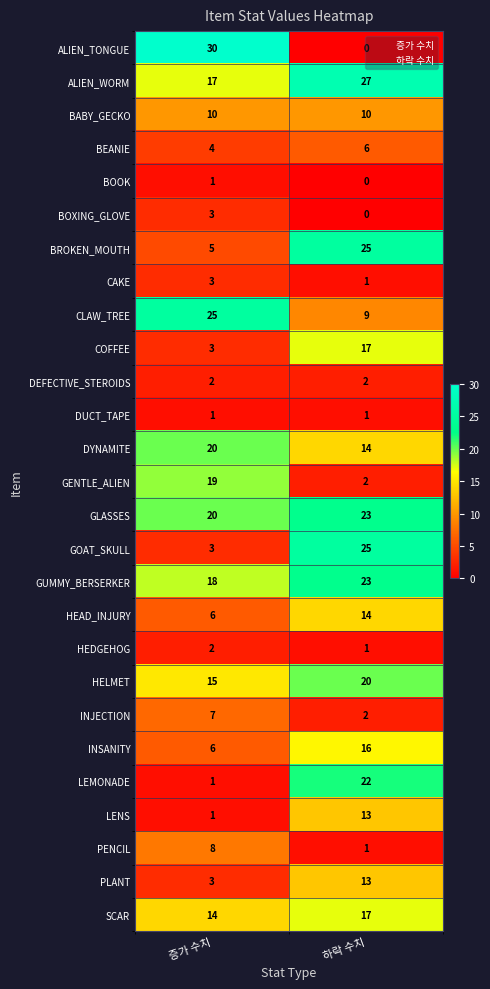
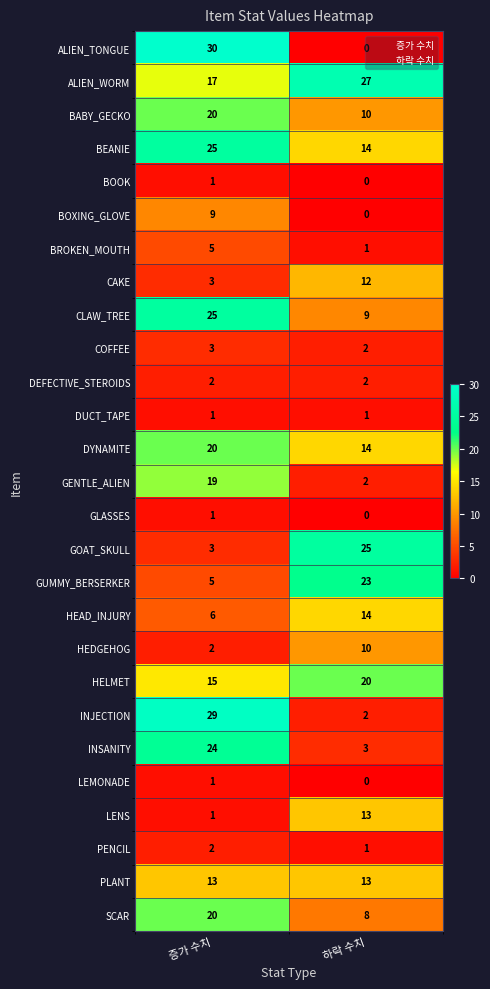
BABY_GECKO, 증가 수치: 10 -> 20
BEANIE, 증가 수치: 4 -> 25
BEANIE, 하락 수치: 6 -> 14
BOXING_GLOVE, 증가 수치: 3 -> 9
BROKEN_MOUTH, 하락 수치: 25 -> 1
CAKE, 하락 수치: 1 -> 12
COFFEE, 하락 수치: 17 -> 2
GLASSES, 증가 수치: 20 -> 1
GLASSES, 하락 수치: 23 -> 0
GUMMY_BERSERKER, 증가 수치: 18 -> 5
HEDGEHOG, 하락 수치: 1 -> 10
INJECTION, 증가 수치: 7 -> 29
INSANITY, 증가 수치: 6 -> 24
INSANITY, 하락 수치: 16 -> 3
LEMONADE, 하락 수치: 22 -> 0
PENCIL, 증가 수치: 8 -> 2
PLANT, 증가 수치: 3 -> 13
SCAR, 증가 수치: 14 -> 20
SCAR, 하락 수치: 17 -> 8
